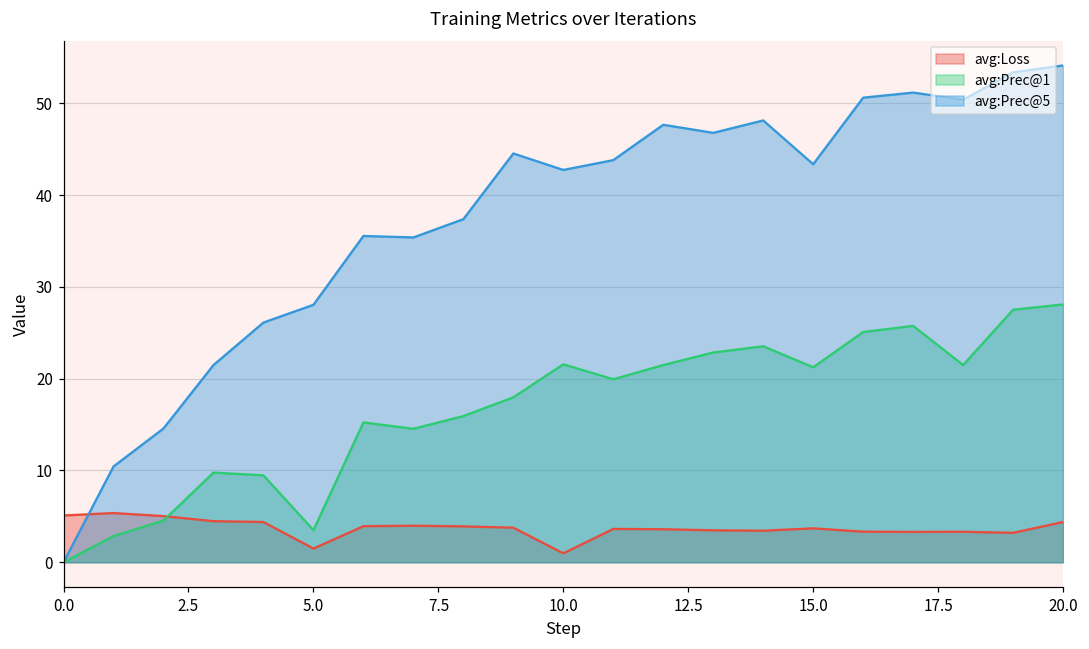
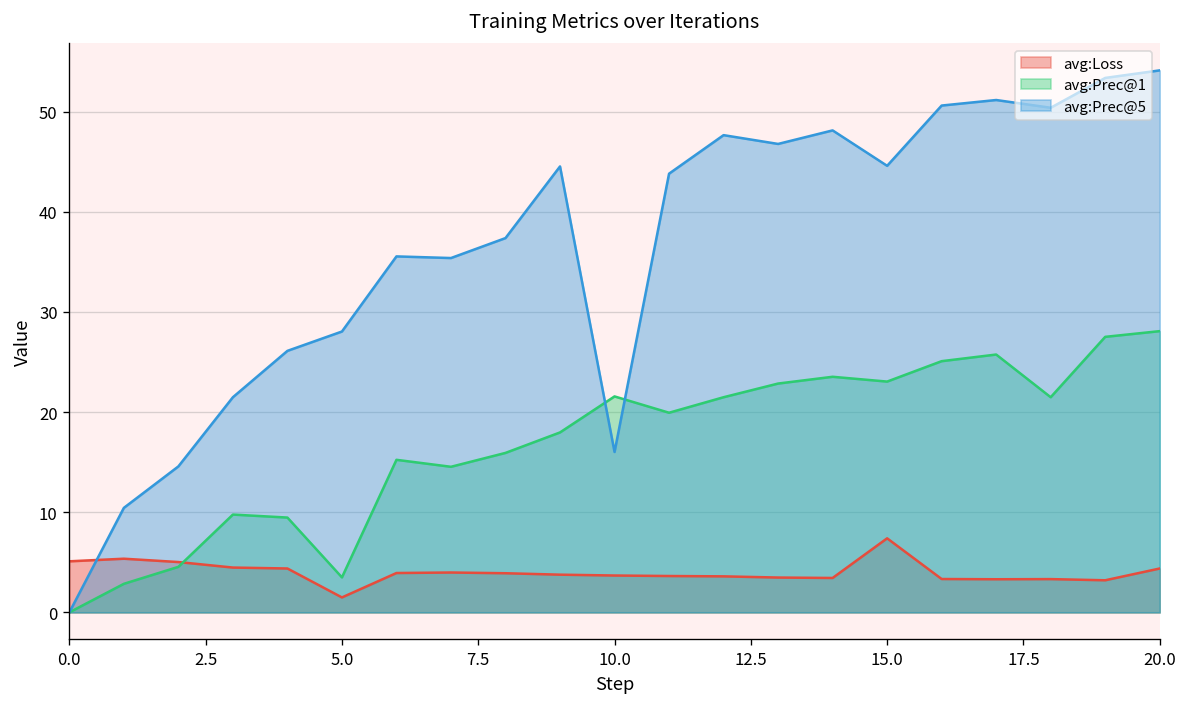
avg:Loss, 10.0: 1 -> 4
avg:Prec@5, 10.0: 43 -> 16
avg:Loss, 15.0: 4 -> 7
avg:Prec@1, 15.0: 21 -> 23
avg:Prec@5, 15.0: 43 -> 45
